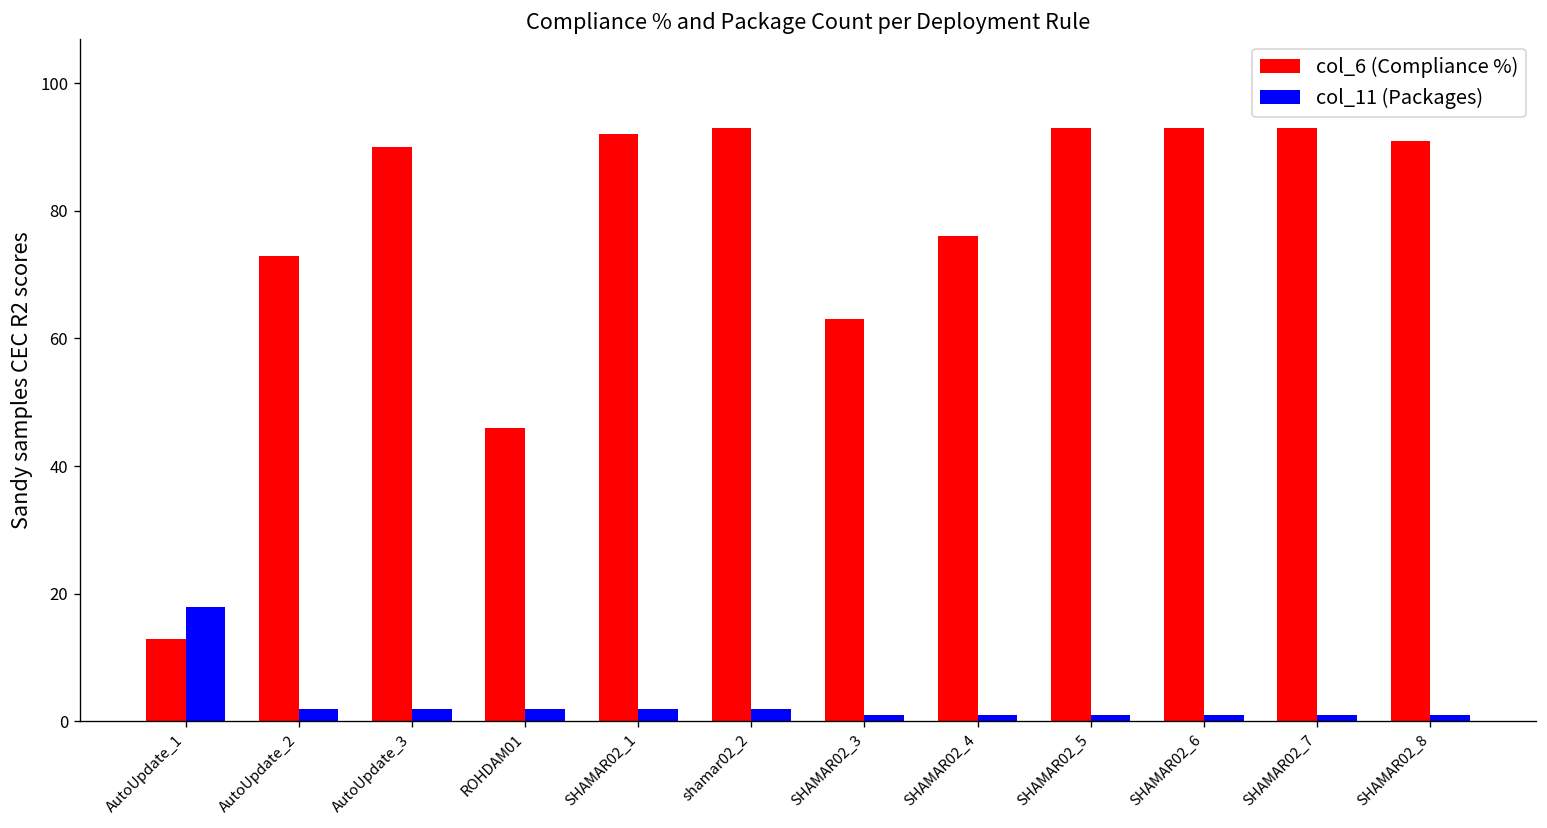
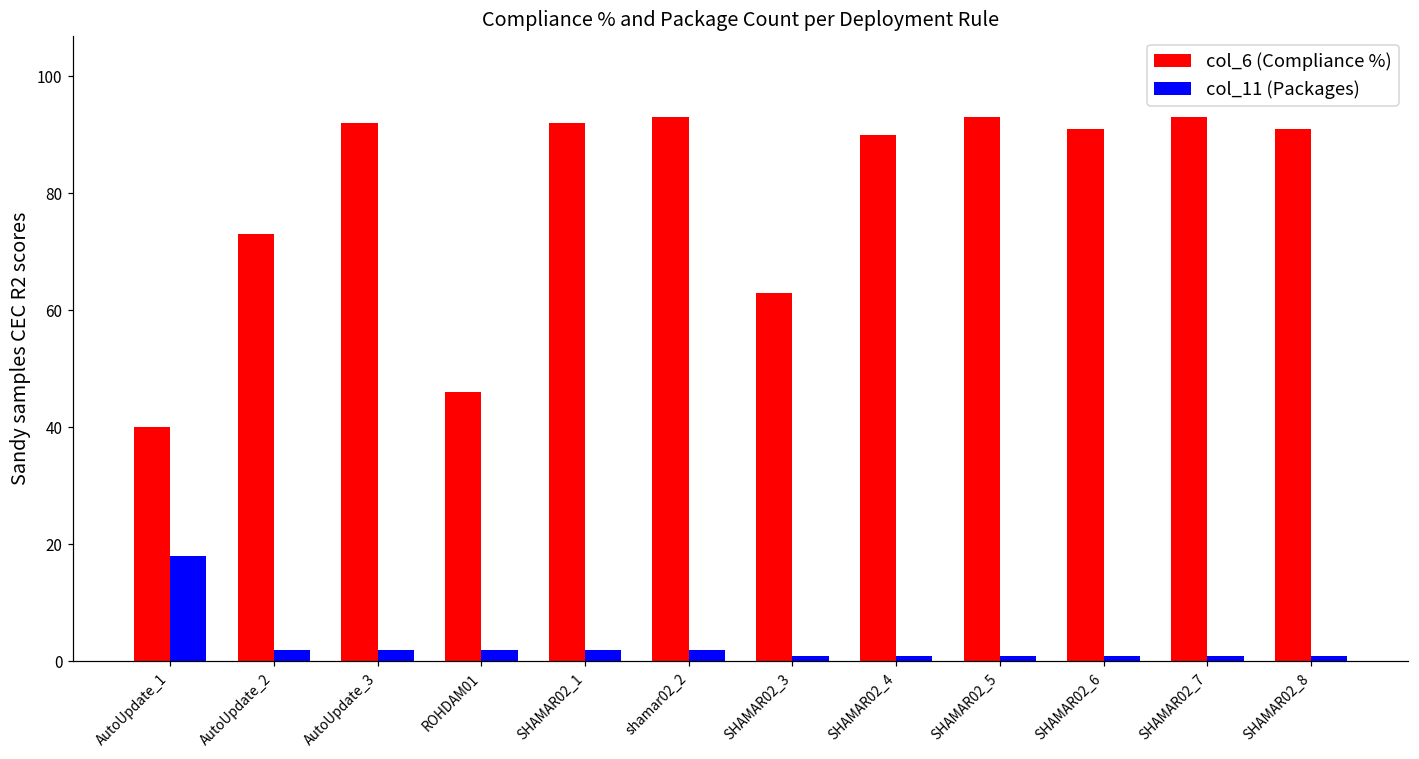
col_6 (Compliance %), AutoUpdate_1: 13 -> 40
col_6 (Compliance %), AutoUpdate_3: 90 -> 92
col_6 (Compliance %), SHAMAR02_4: 76 -> 90
col_6 (Compliance %), SHAMAR02_6: 93 -> 91
